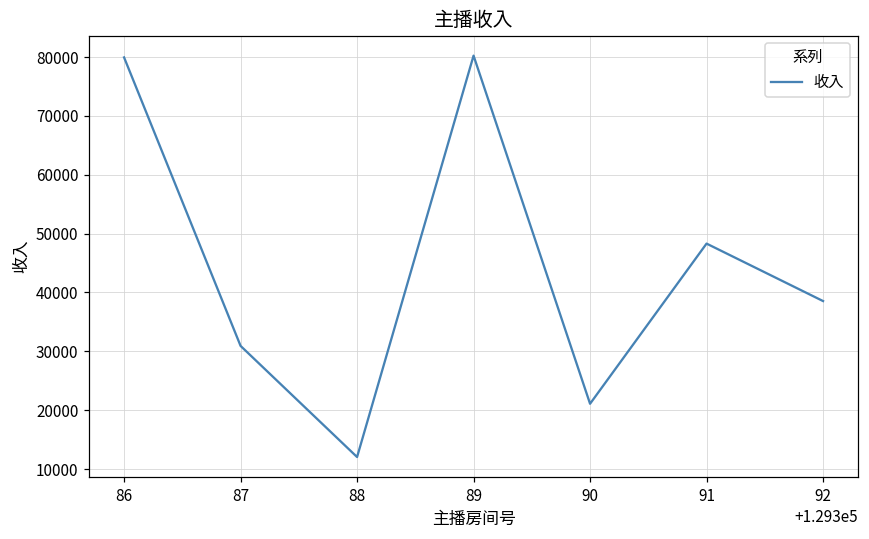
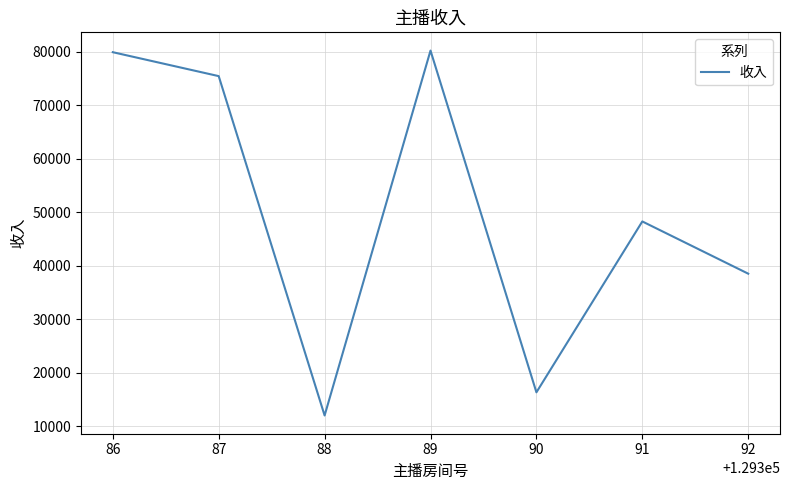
87: 31000 -> 75000
90: 21000 -> 16000
